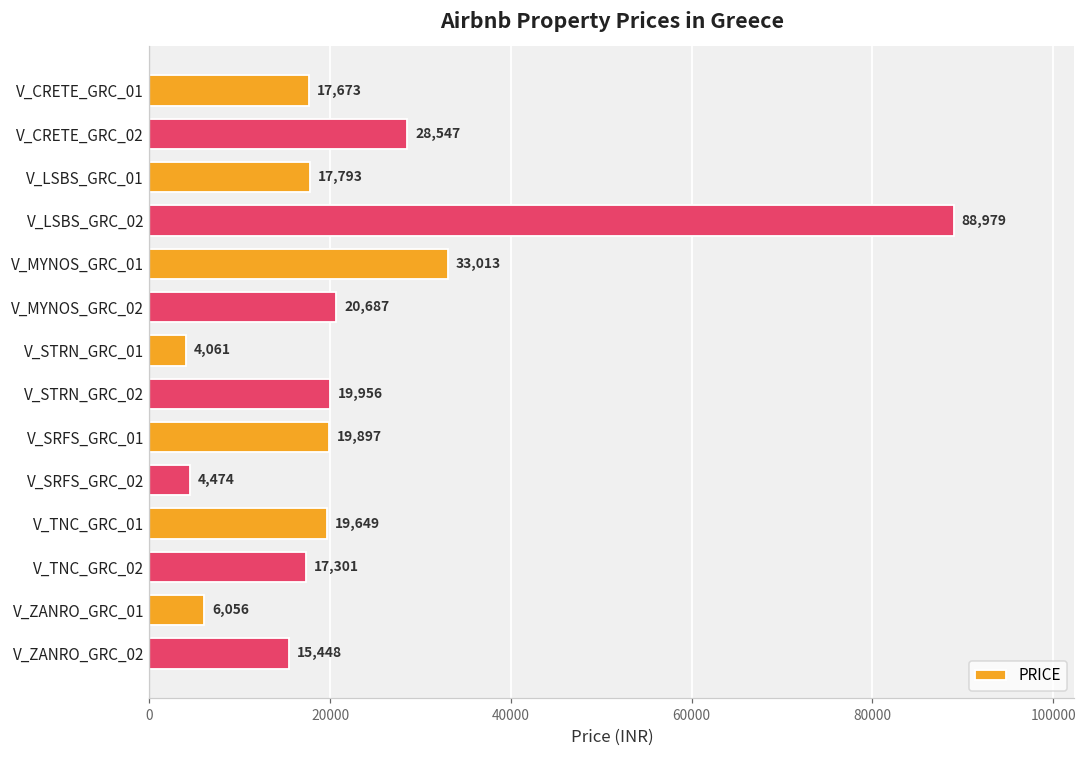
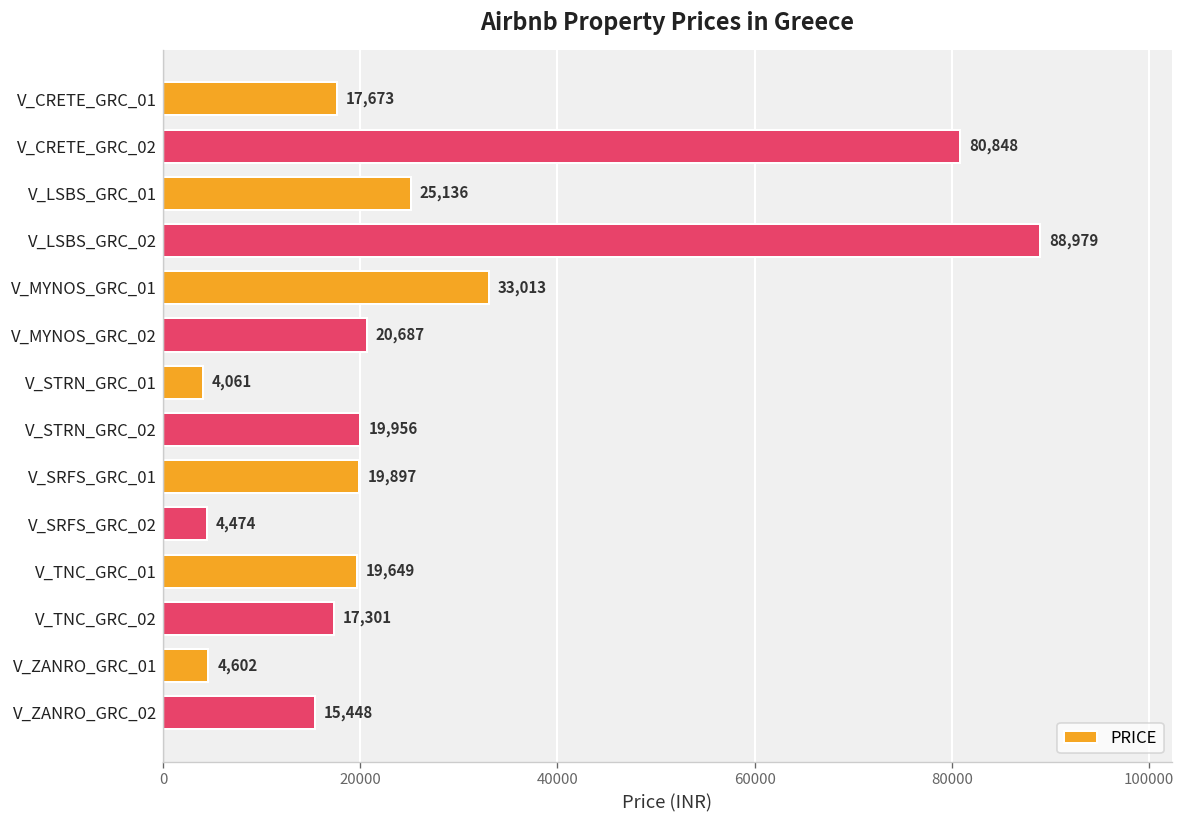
V_CRETE_GRC_02: 28,547 -> 80,848
V_LSBS_GRC_01: 17,793 -> 25,136
V_ZANRO_GRC_01: 6,056 -> 4,602
